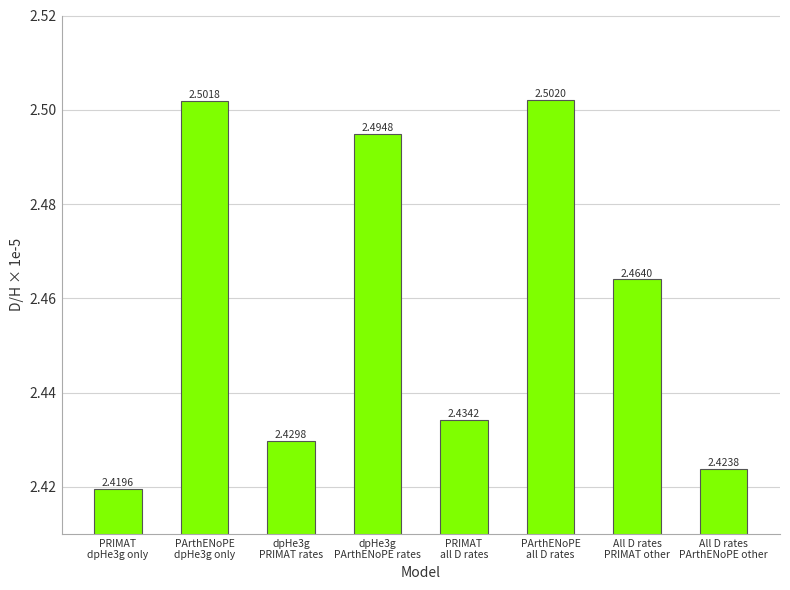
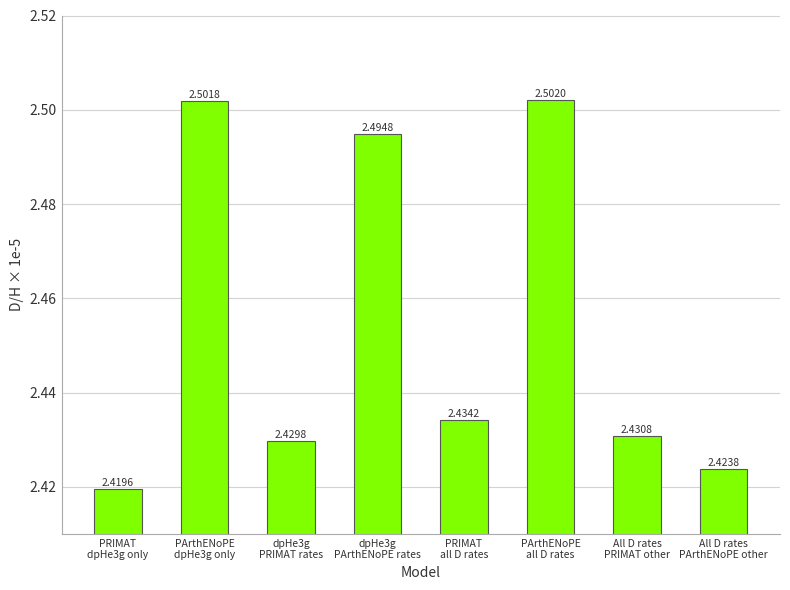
All D rates PRIMAT other: 2.4640 -> 2.4308
